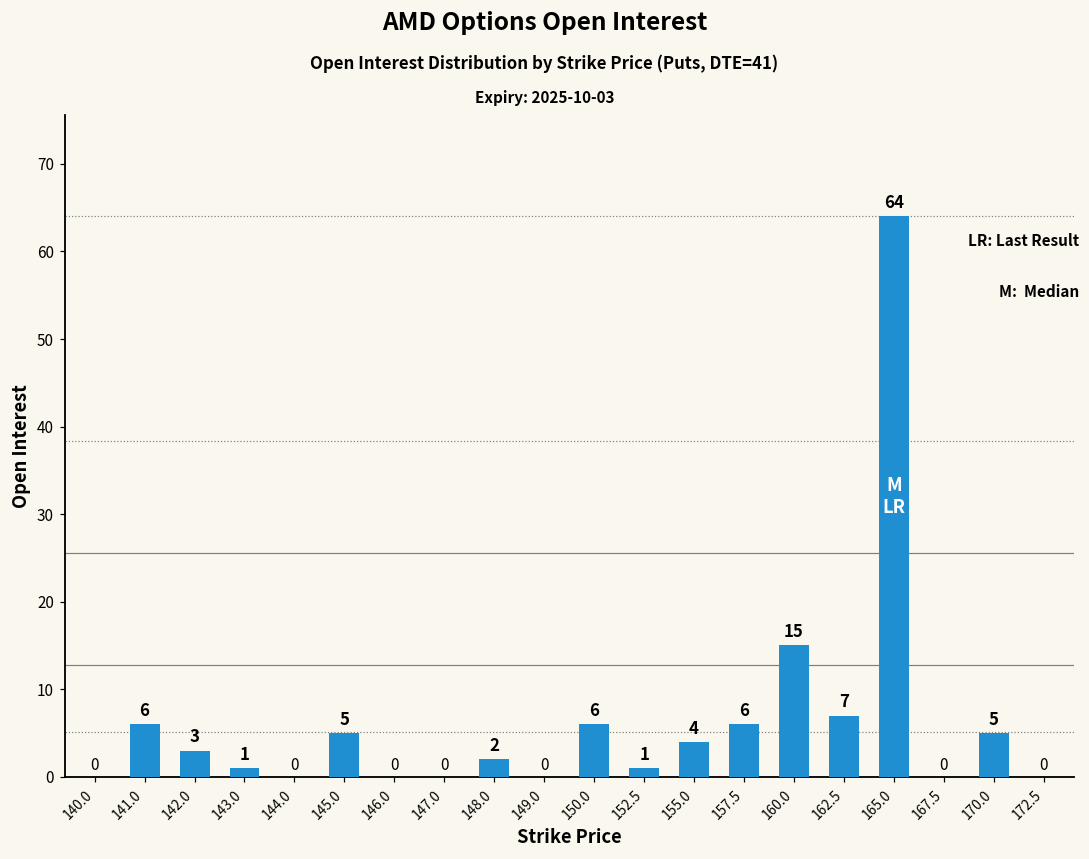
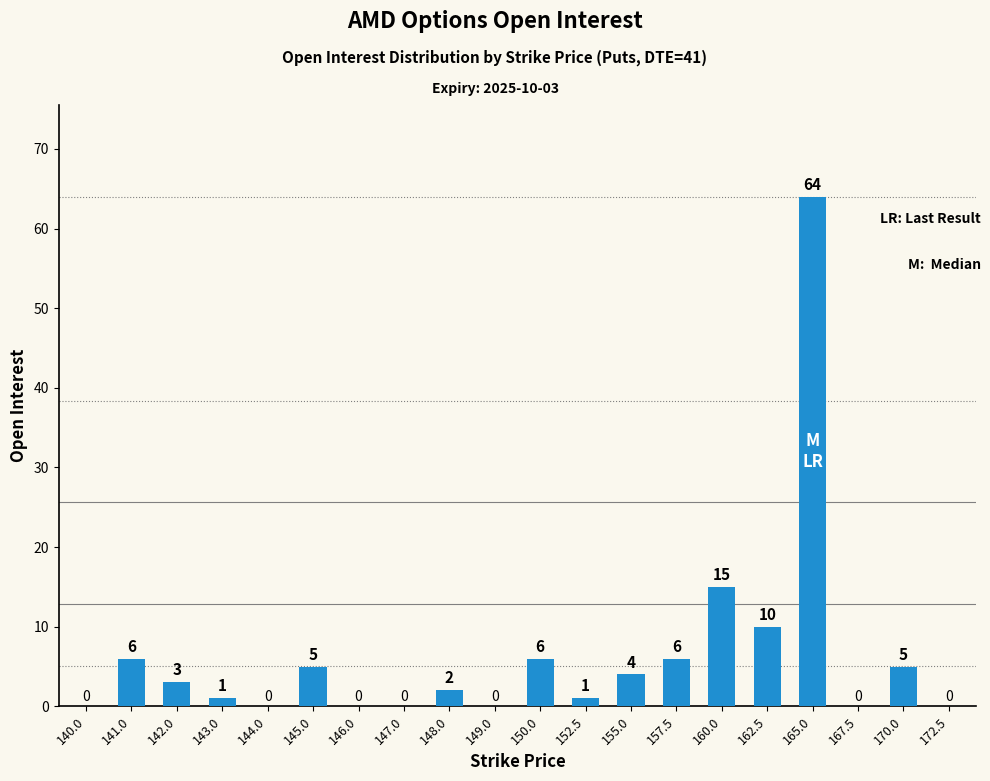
162.5: 7 -> 10
